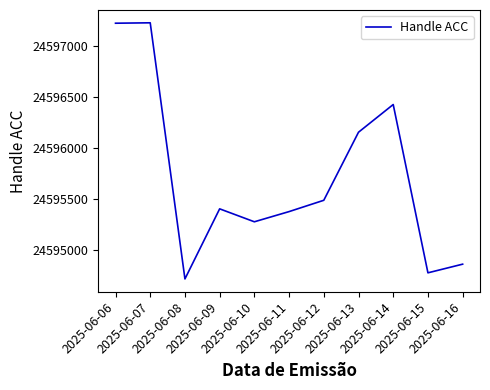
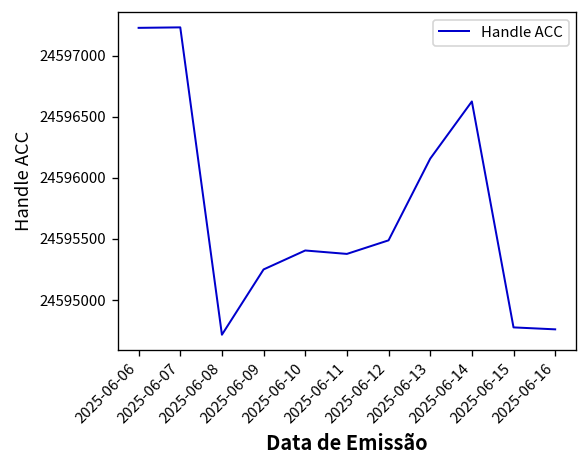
2025-06-09: 24595410 -> 24595250
2025-06-10: 24595280 -> 24595410
2025-06-14: 24596430 -> 24596630
2025-06-16: 24594860 -> 24594760
